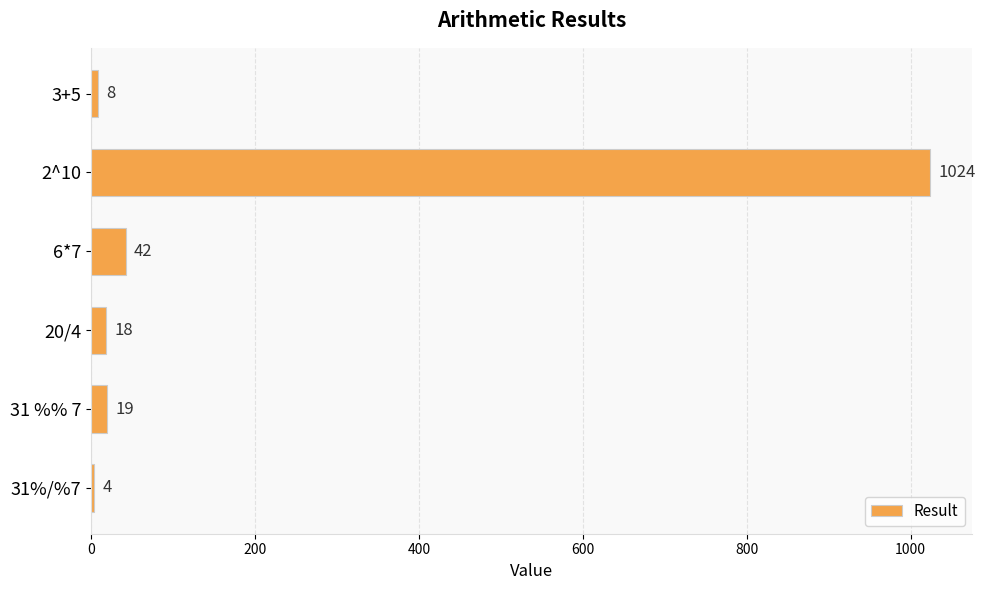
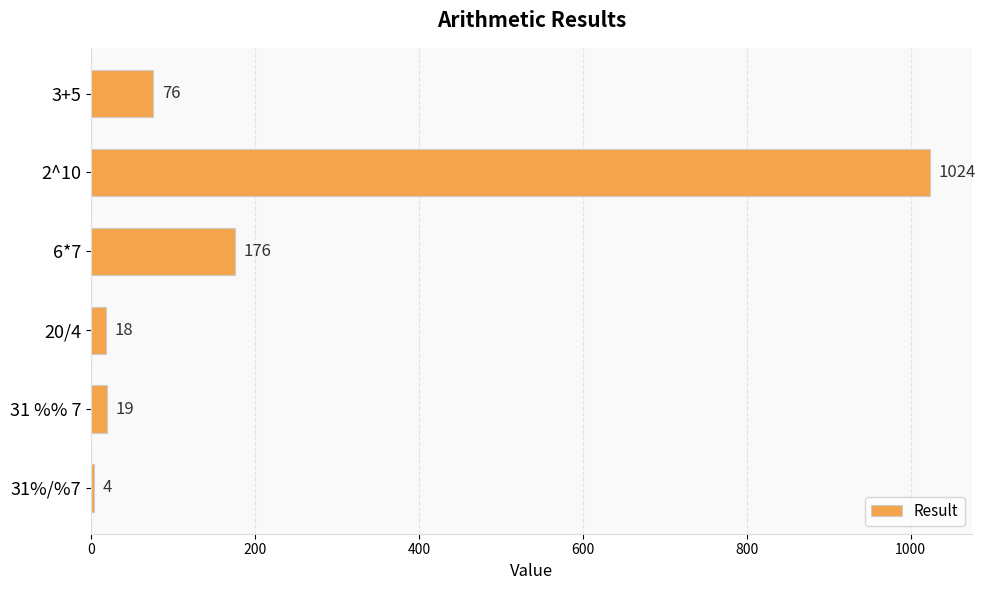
3+5: 8 -> 76
6*7: 42 -> 176
